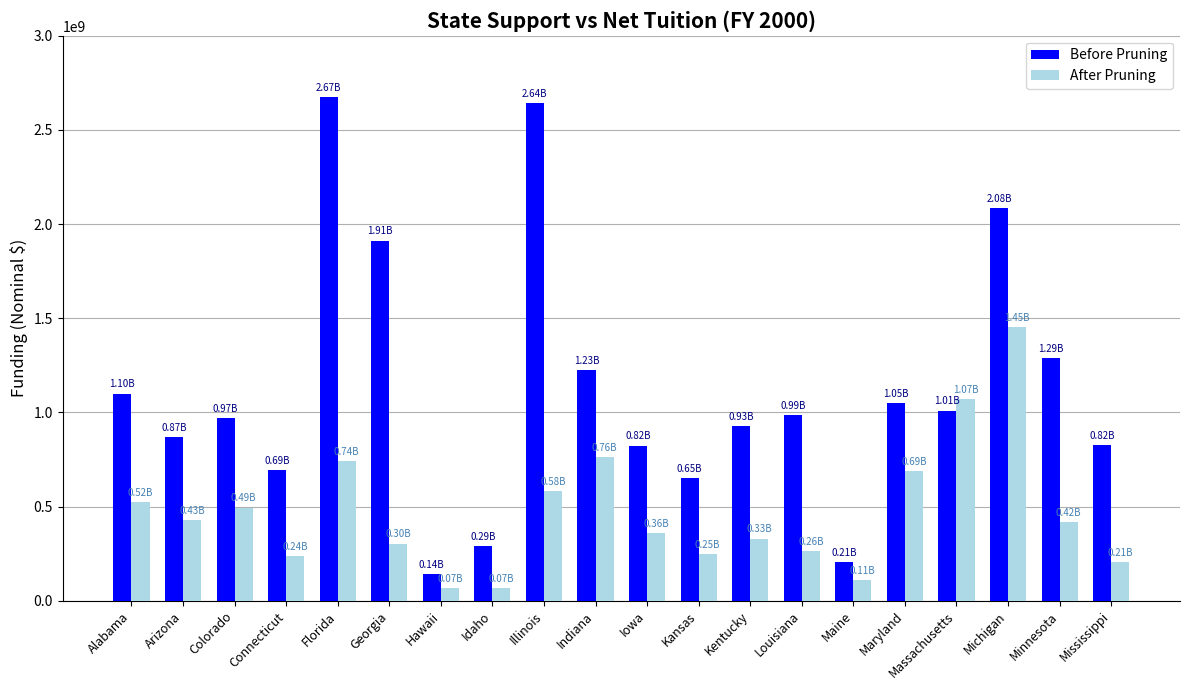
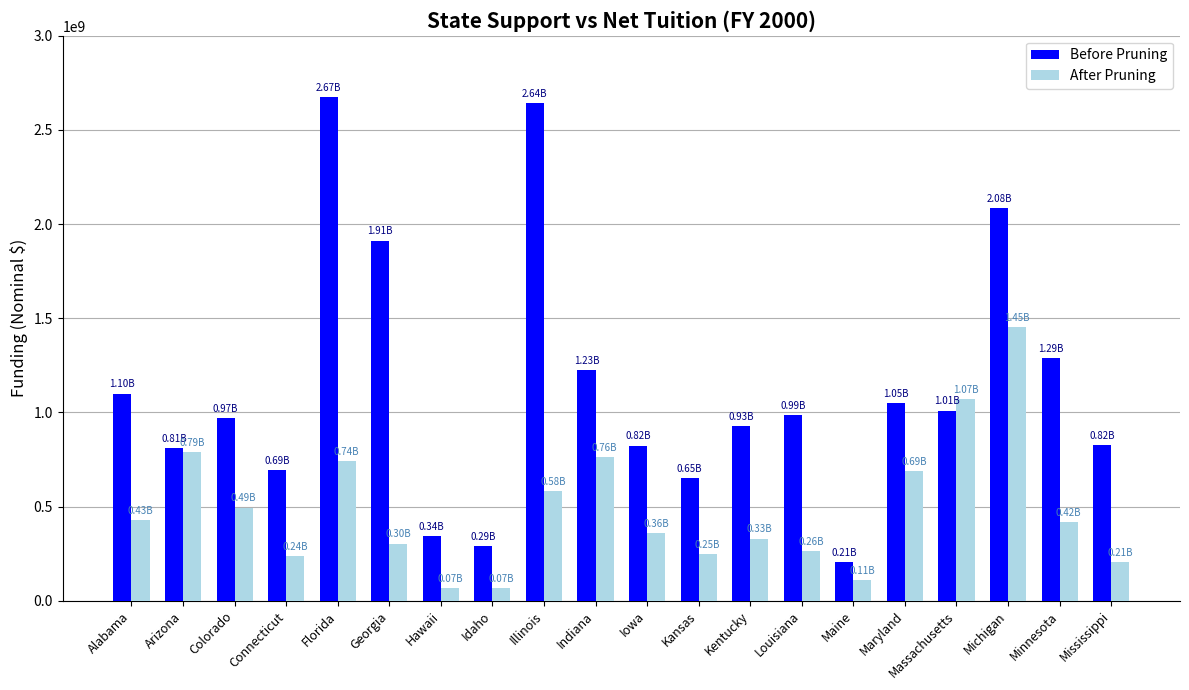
After Pruning, Alabama: 0.52B -> 0.43B
Before Pruning, Arizona: 0.87B -> 0.81B
After Pruning, Arizona: 0.43B -> 0.79B
Before Pruning, Hawaii: 0.14B -> 0.34B
